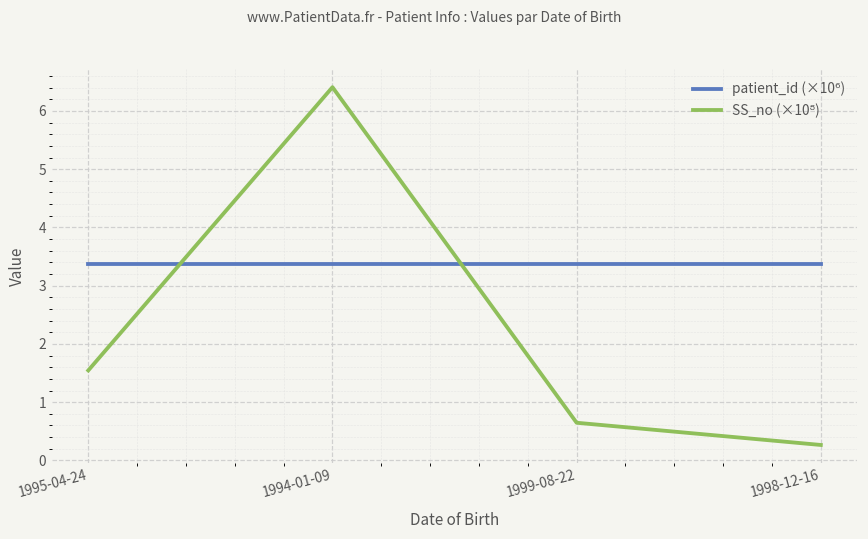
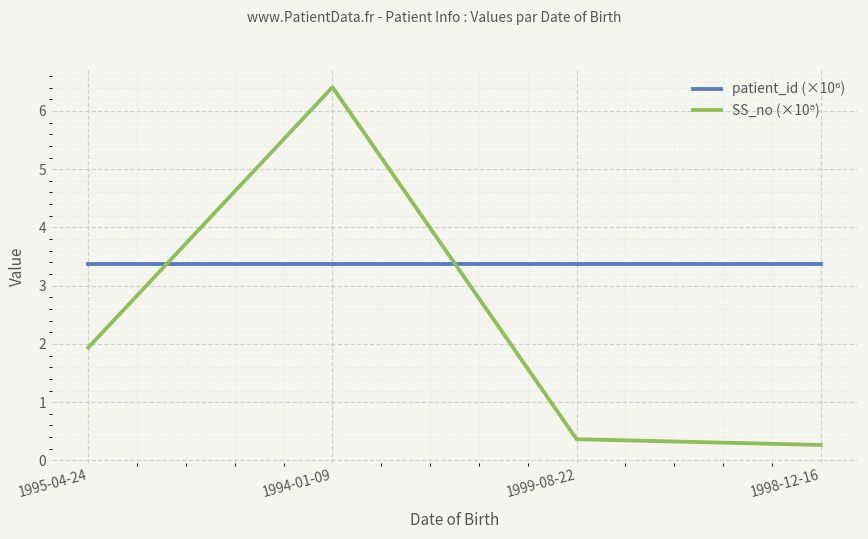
SS_no (×10⁸), 1995-04-24: 1.5 -> 1.9
SS_no (×10⁸), 1999-08-22: 0.6 -> 0.4
